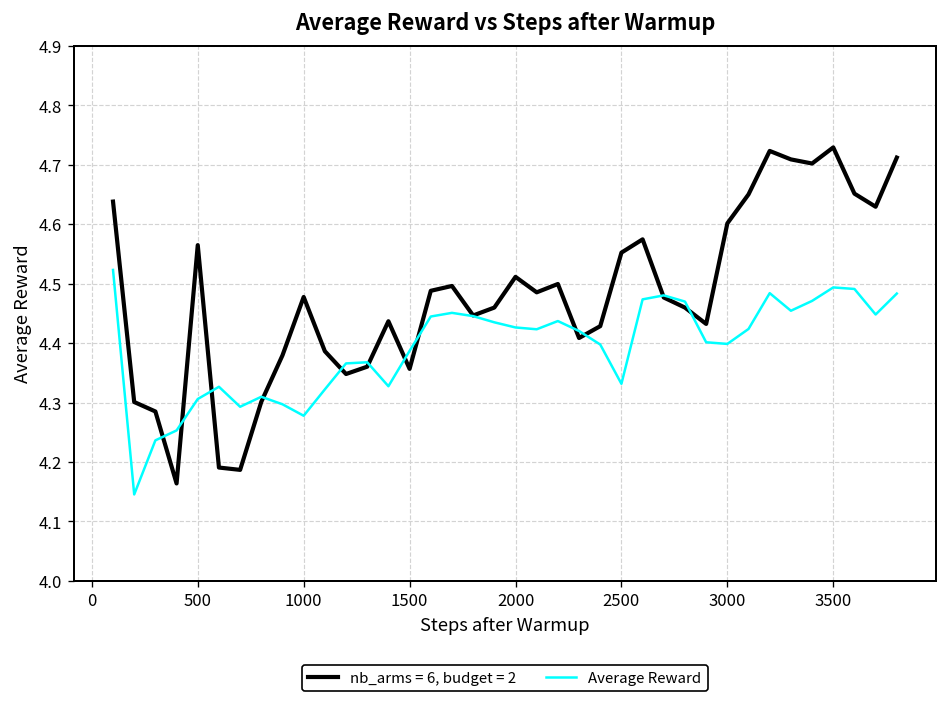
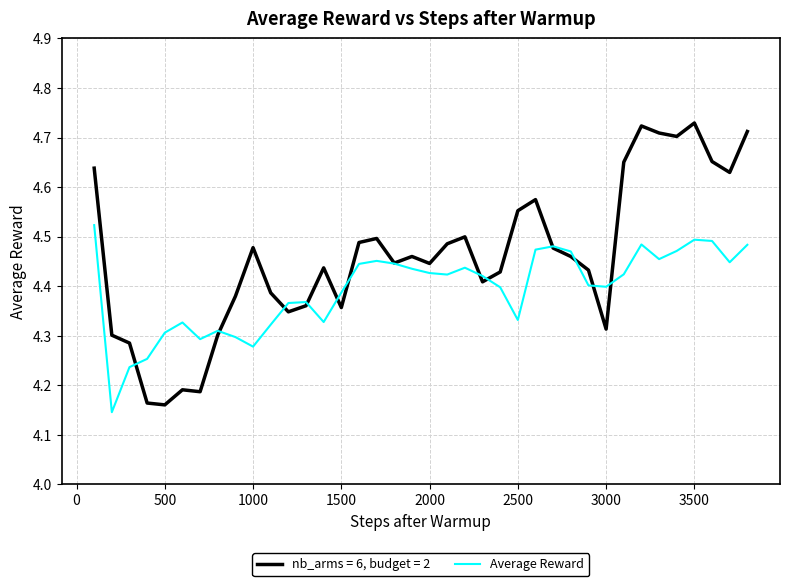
nb_arms = 6, budget = 2, 500: 4.56 -> 4.16
nb_arms = 6, budget = 2, 2000: 4.51 -> 4.45
nb_arms = 6, budget = 2, 3000: 4.60 -> 4.31
